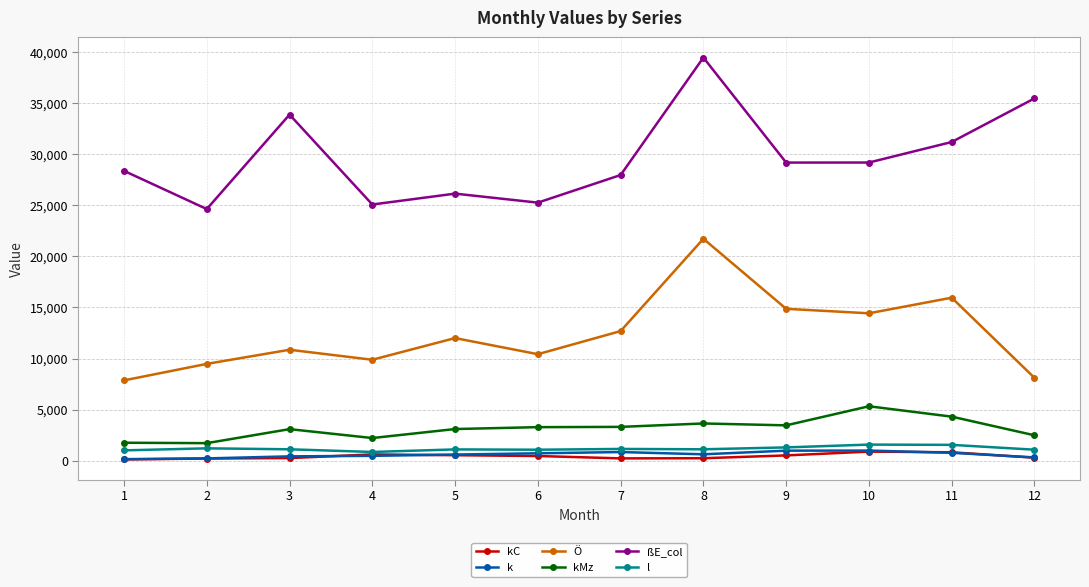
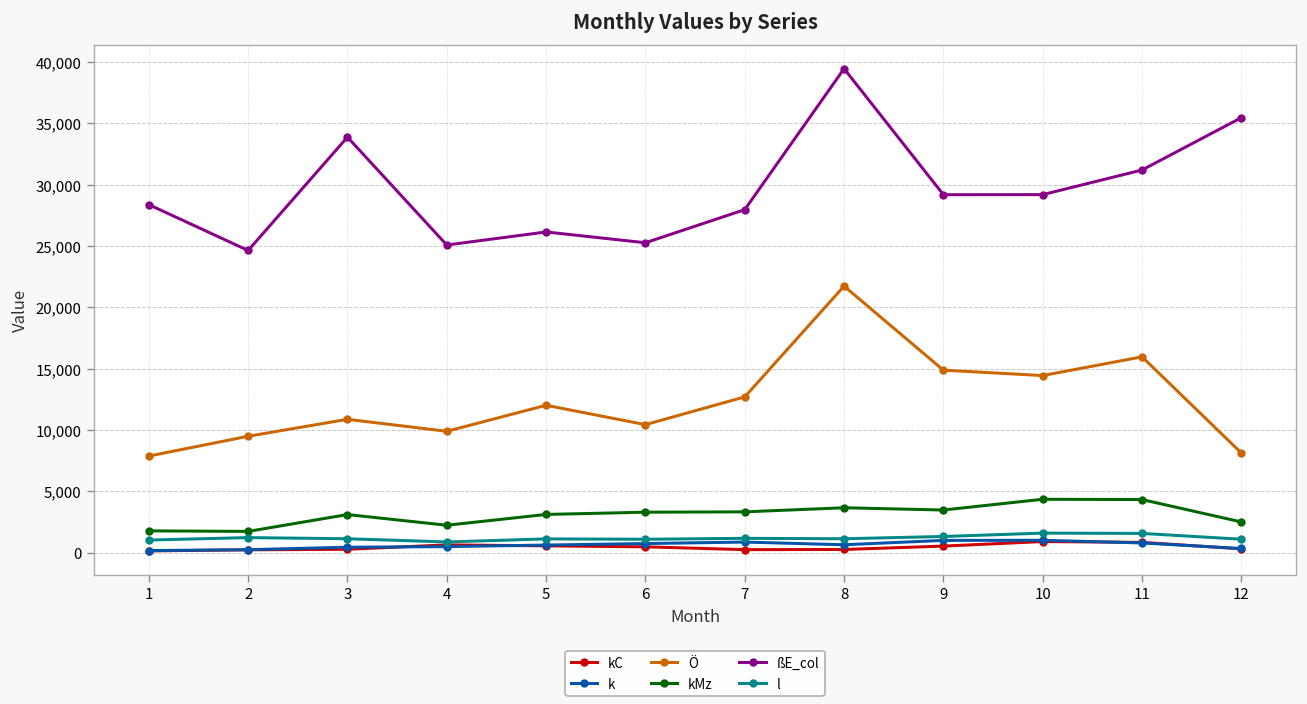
kMz, 10: 5,300 -> 4,300
